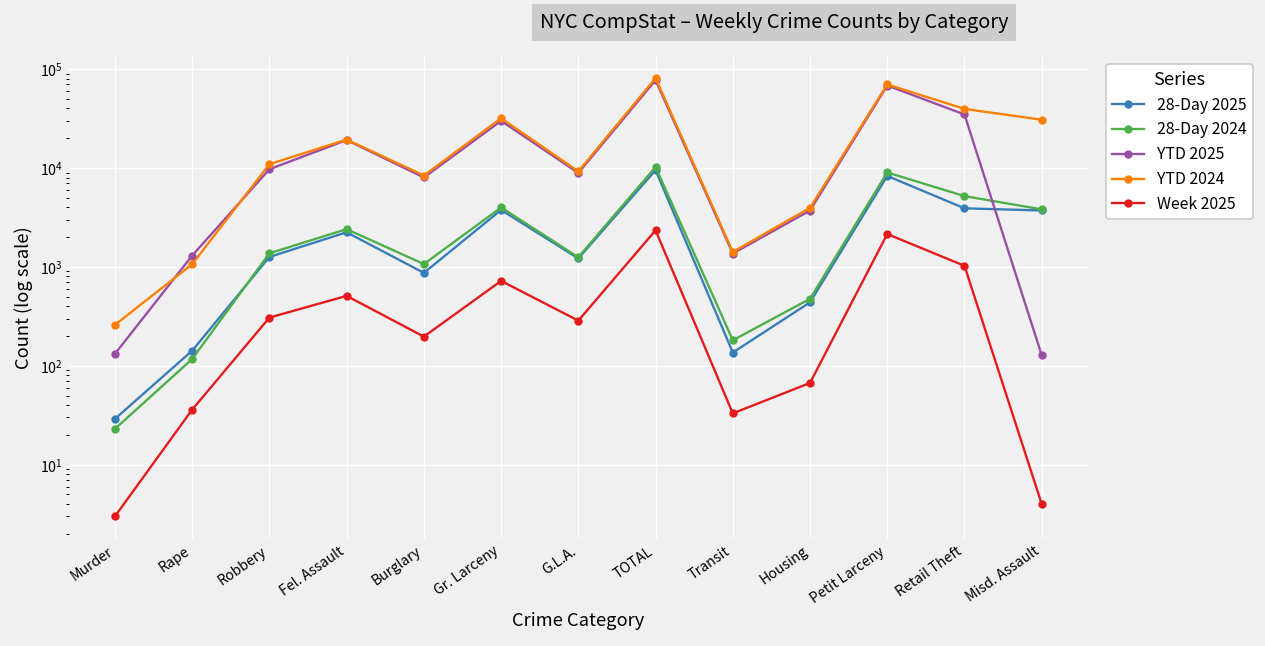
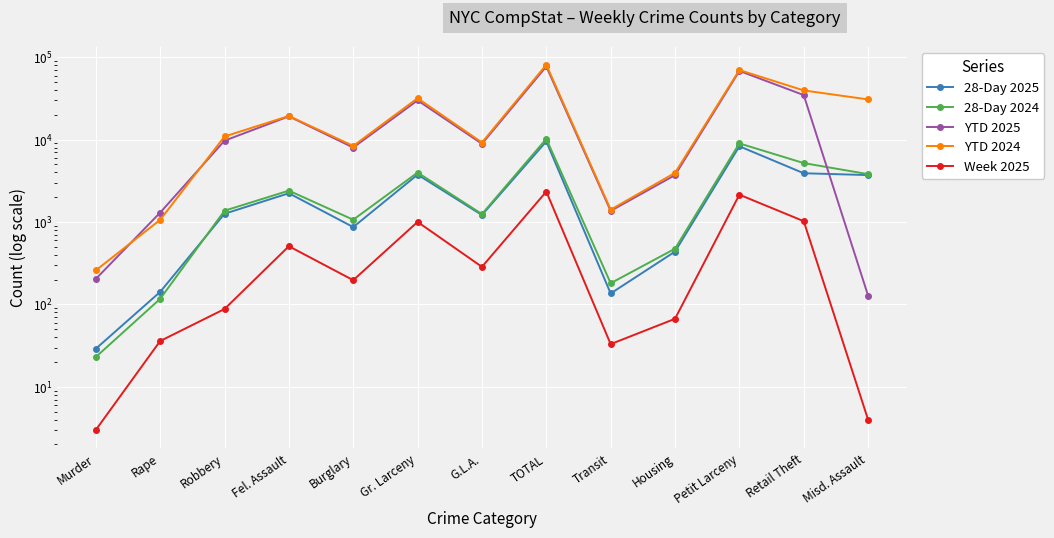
YTD 2025, Murder: 130 -> 200
Week 2025, Robbery: 310 -> 90
Week 2025, Gr. Larceny: 700 -> 1000
